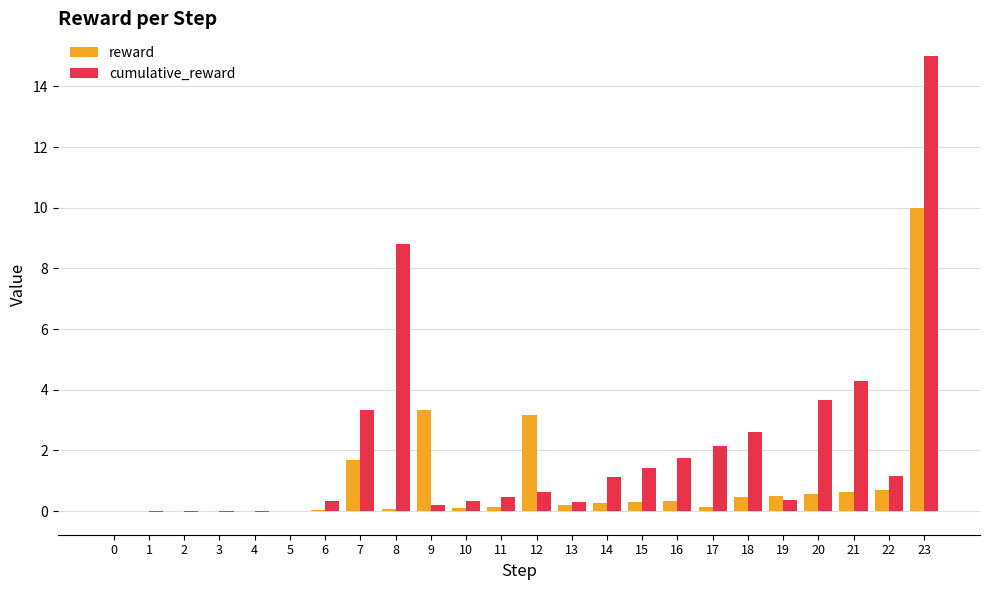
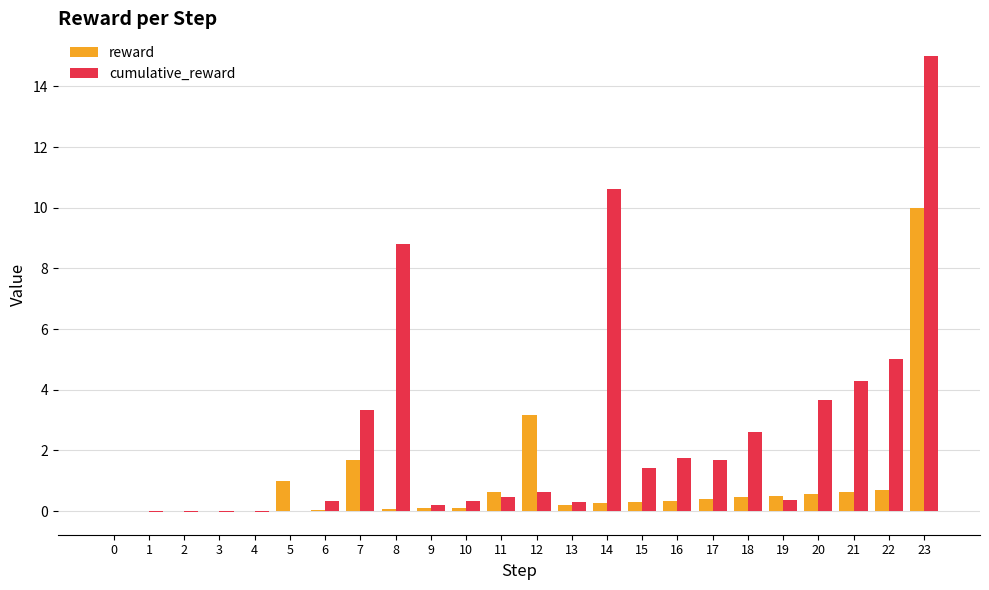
reward, 5: 0.0 -> 1.0
reward, 9: 3.3 -> 0.1
reward, 11: 0.1 -> 0.6
cumulative_reward, 14: 1.1 -> 10.6
reward, 17: 0.1 -> 0.4
cumulative_reward, 17: 2.2 -> 1.7
cumulative_reward, 22: 1.2 -> 5.0
